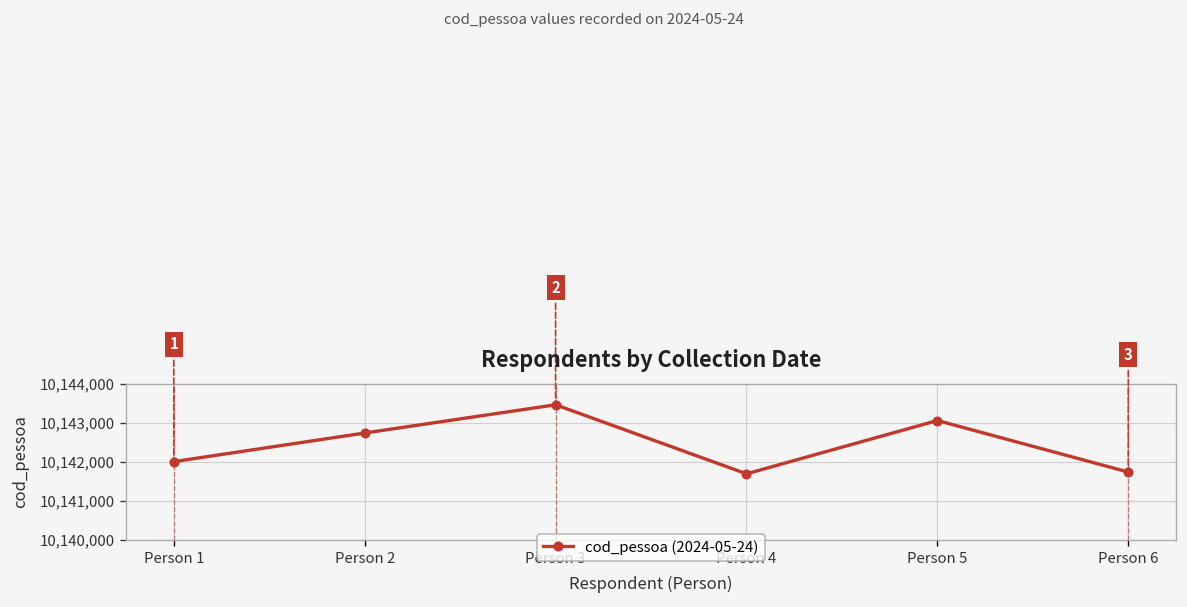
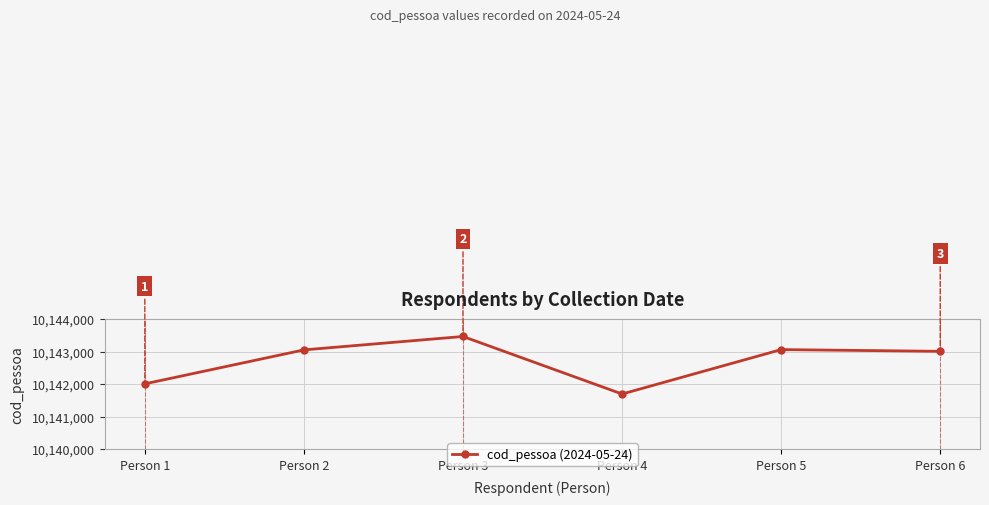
Person 2: 10,142,700 -> 10,143,100
Person 6: 10,141,700 -> 10,143,000
